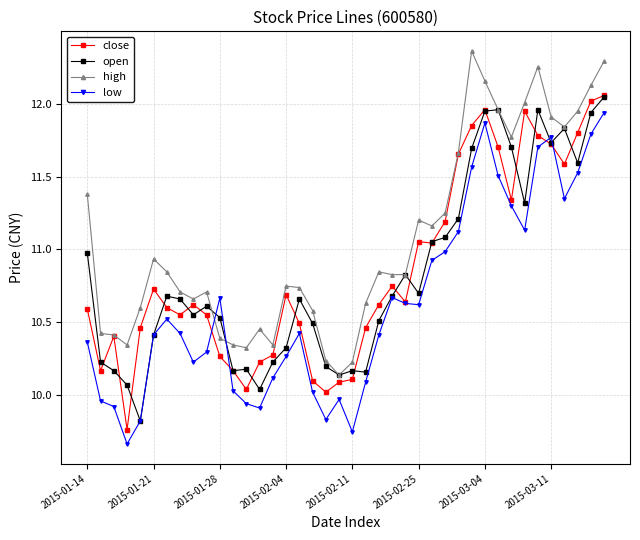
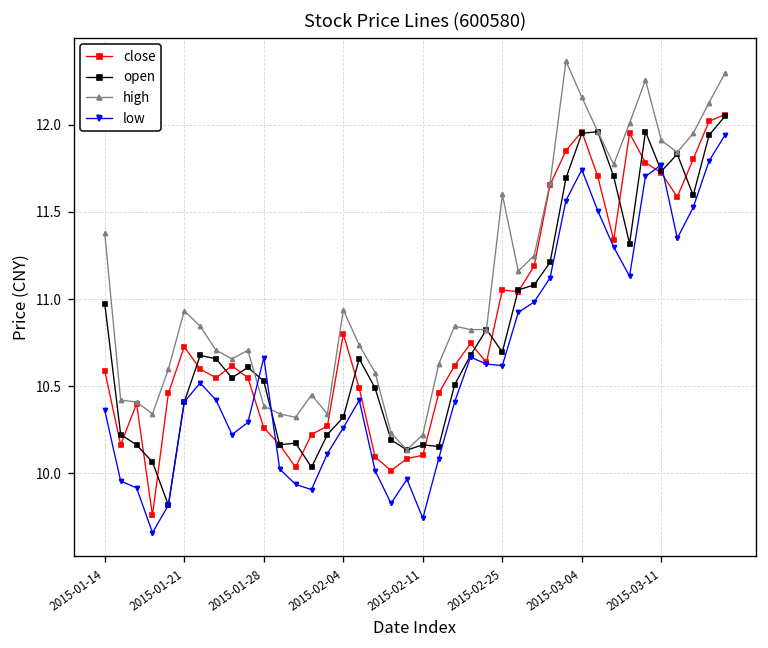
close, 2015-02-04: 10.69 -> 10.80
high, 2015-02-04: 10.75 -> 10.94
high, 2015-02-25: 11.2 -> 11.6
low, 2015-03-04: 11.87 -> 11.74
